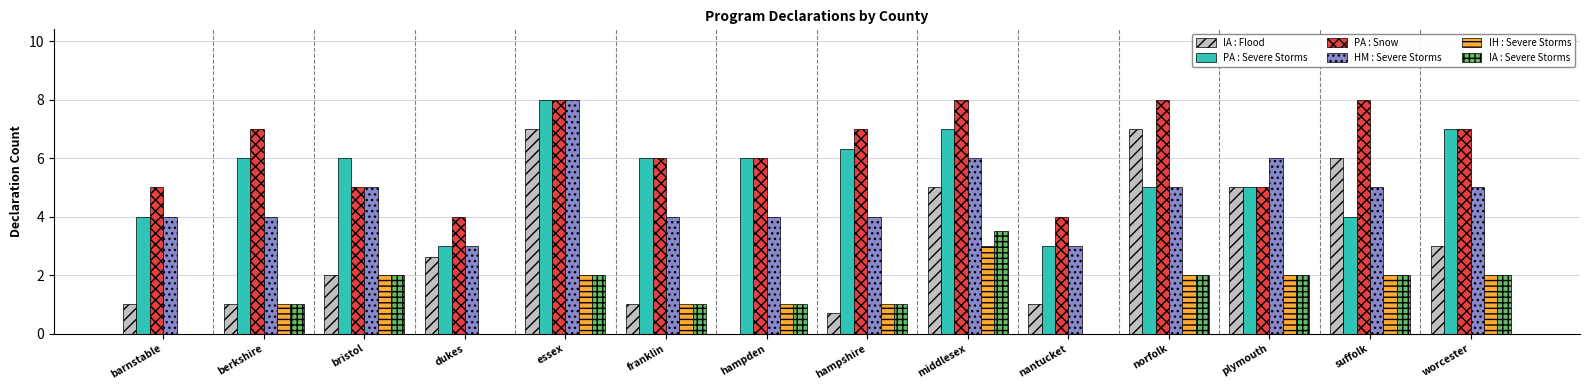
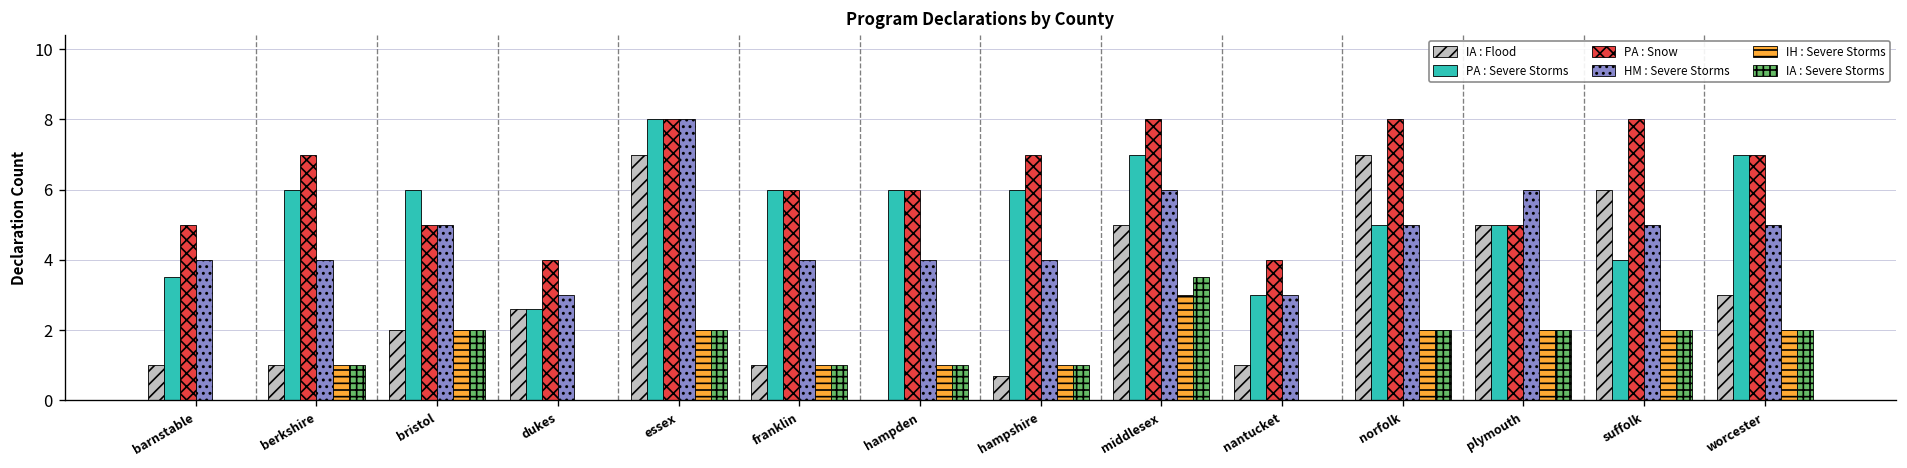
PA : Severe Storms, barnstable: 4.0 -> 3.5
PA : Severe Storms, dukes: 3.0 -> 2.6
PA : Severe Storms, hampshire: 6.3 -> 6.0
